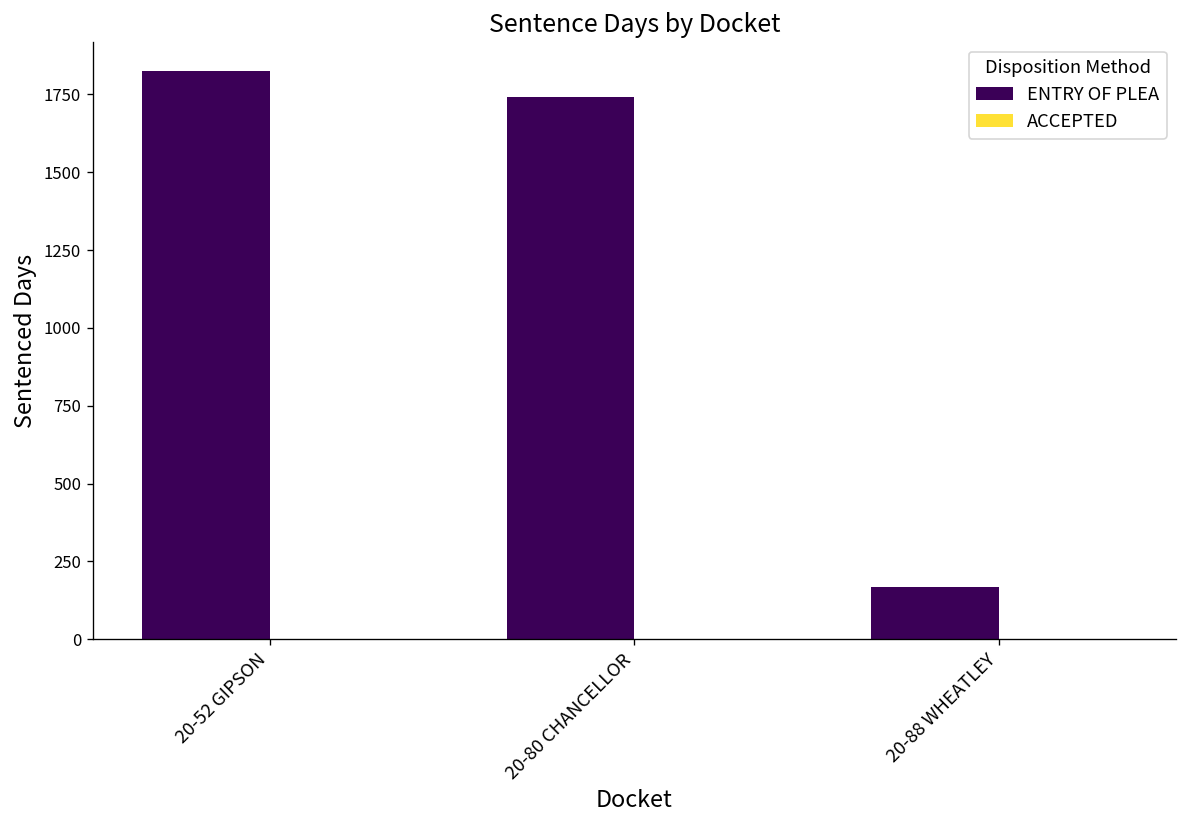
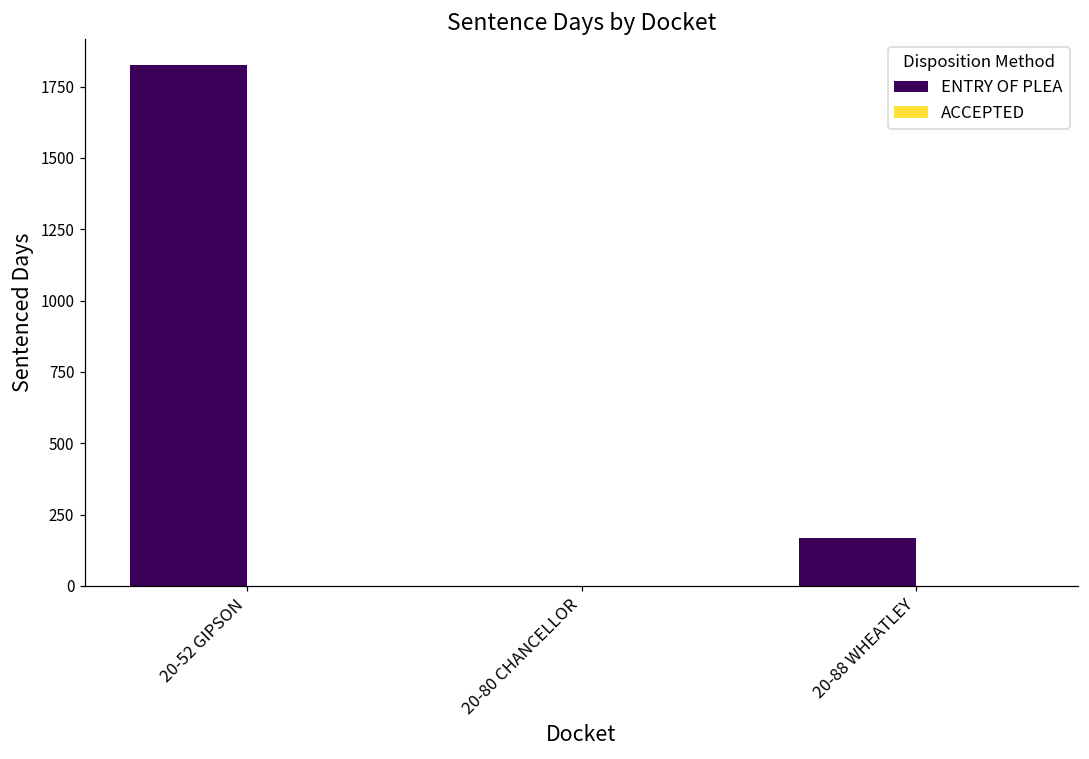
ENTRY OF PLEA, 20-80 CHANCELLOR: 1740 -> 0
